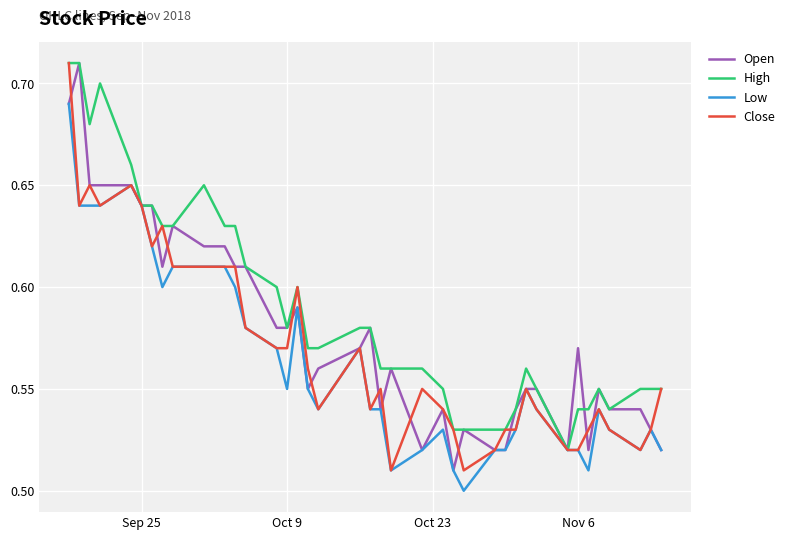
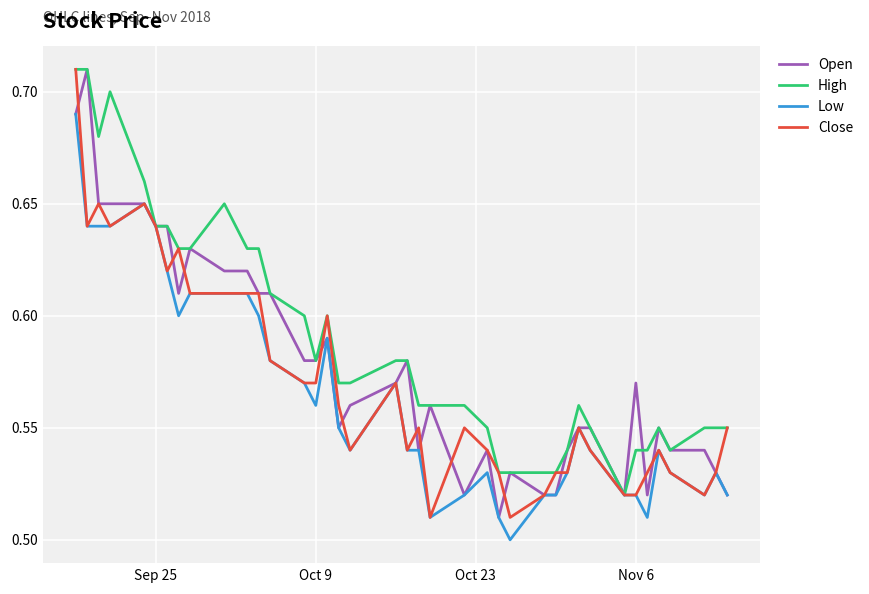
Low, Oct 9: 0.55 -> 0.56
